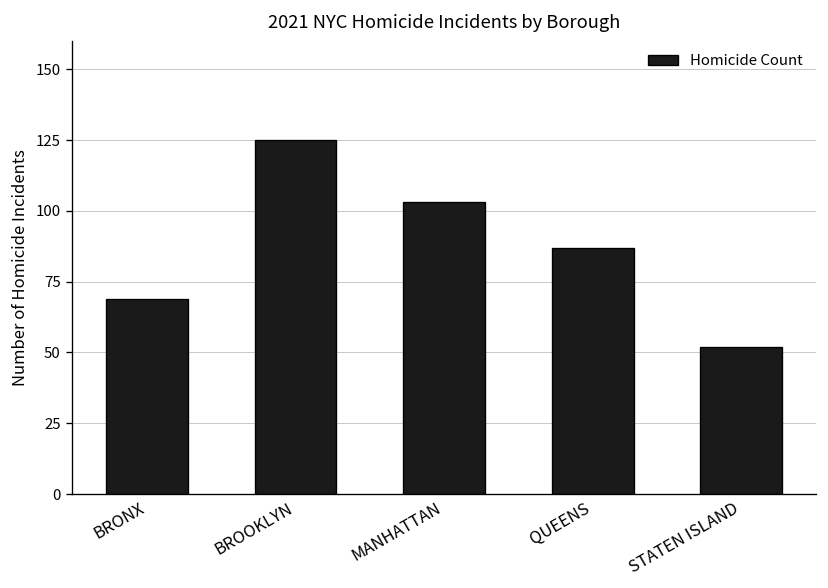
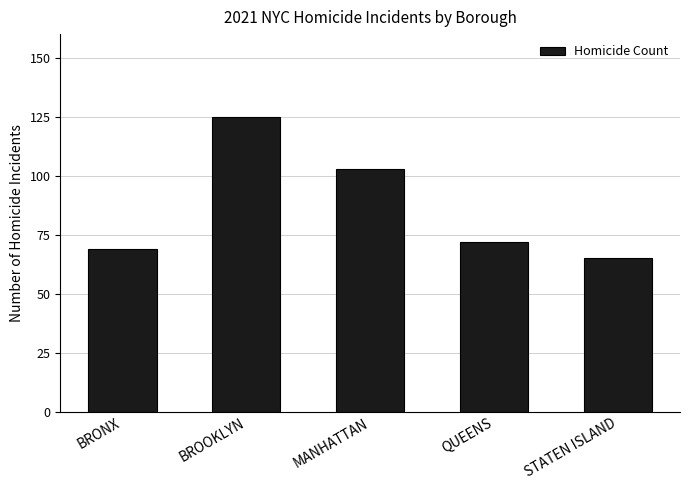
QUEENS: 87 -> 72
STATEN ISLAND: 52 -> 65
